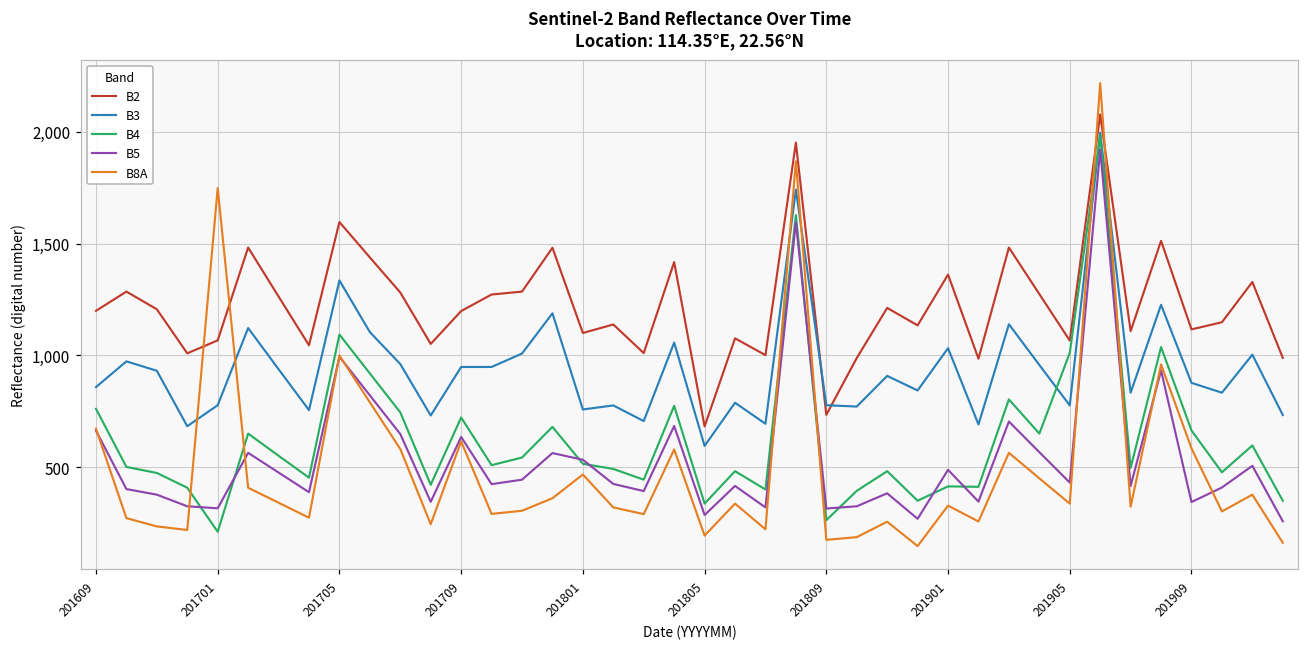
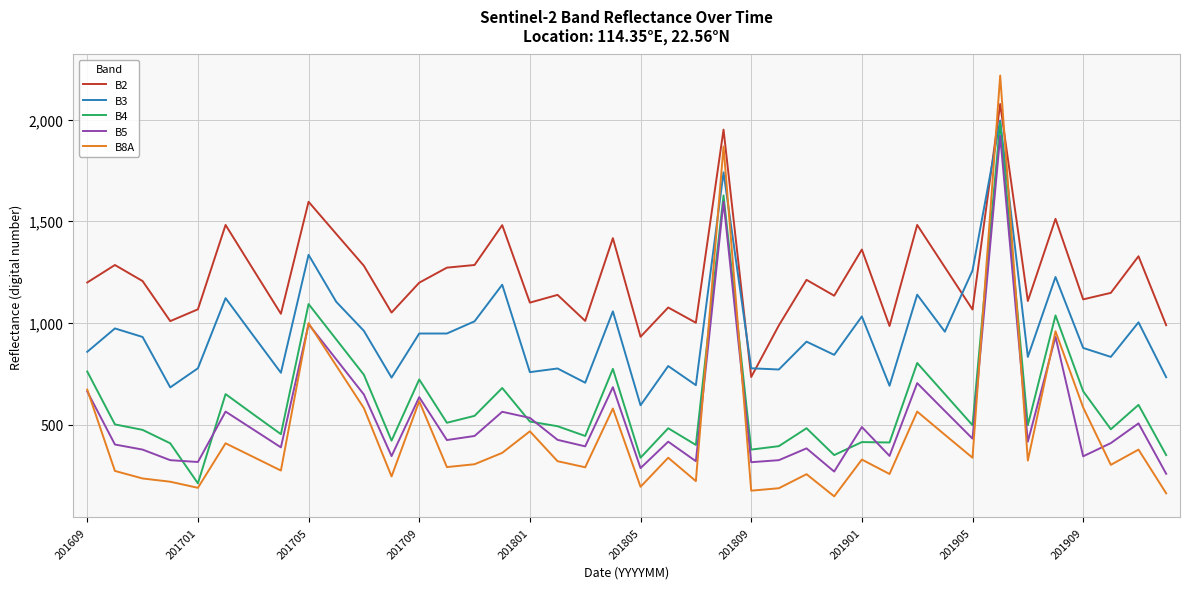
B8A, 201701: 1,750 -> 190
B2, 201805: 680 -> 930
B4, 201809: 260 -> 380
B3, 201905: 780 -> 1,260
B4, 201905: 1,010 -> 500
